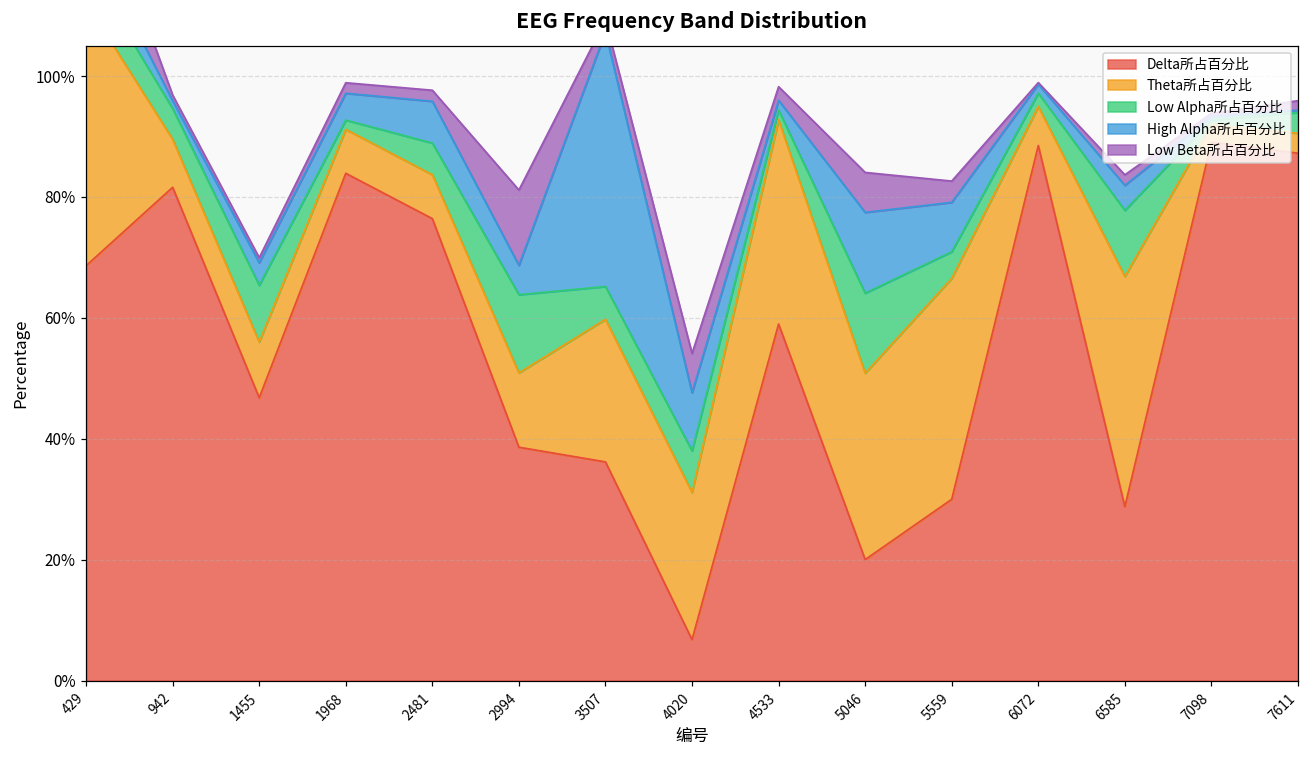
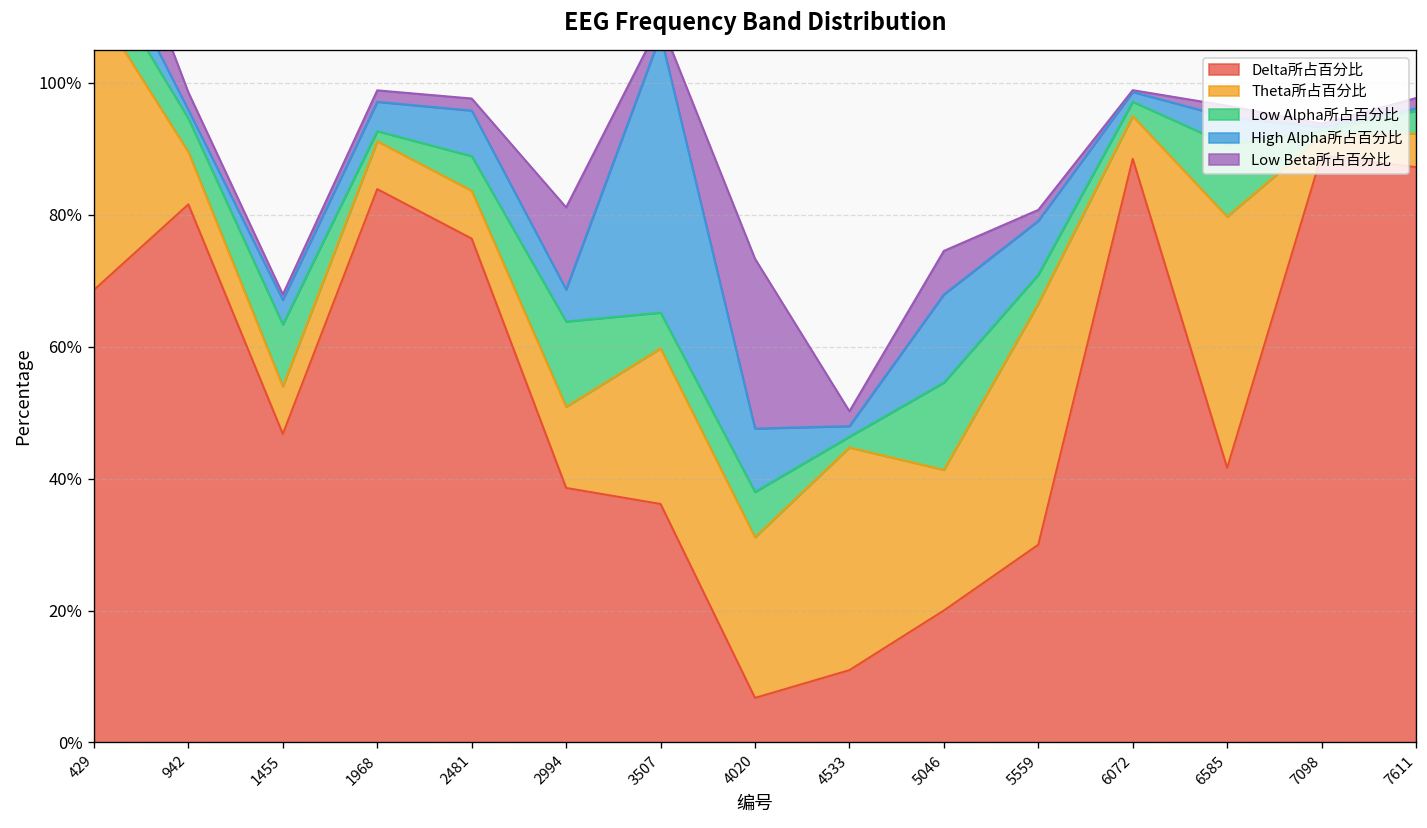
Low Beta所占百分比, 942: 1% -> 3%
Theta所占百分比, 1455: 9% -> 7%
Low Beta所占百分比, 4020: 7% -> 26%
Delta所占百分比, 4533: 59% -> 11%
Theta所占百分比, 5046: 31% -> 21%
Low Beta所占百分比, 5559: 4% -> 2%
Delta所占百分比, 6585: 29% -> 42%
Theta所占百分比, 7611: 3% -> 5%
